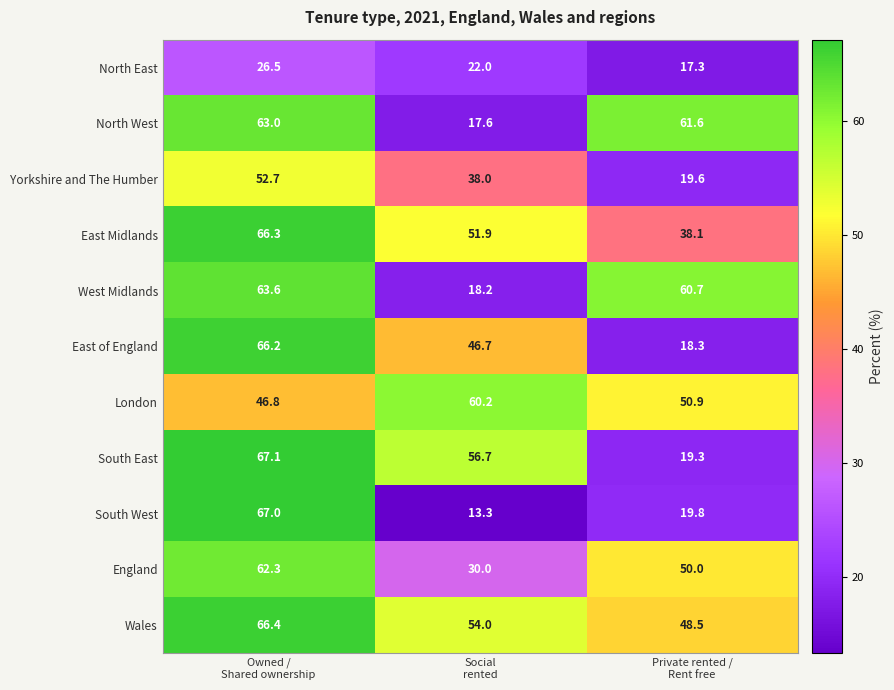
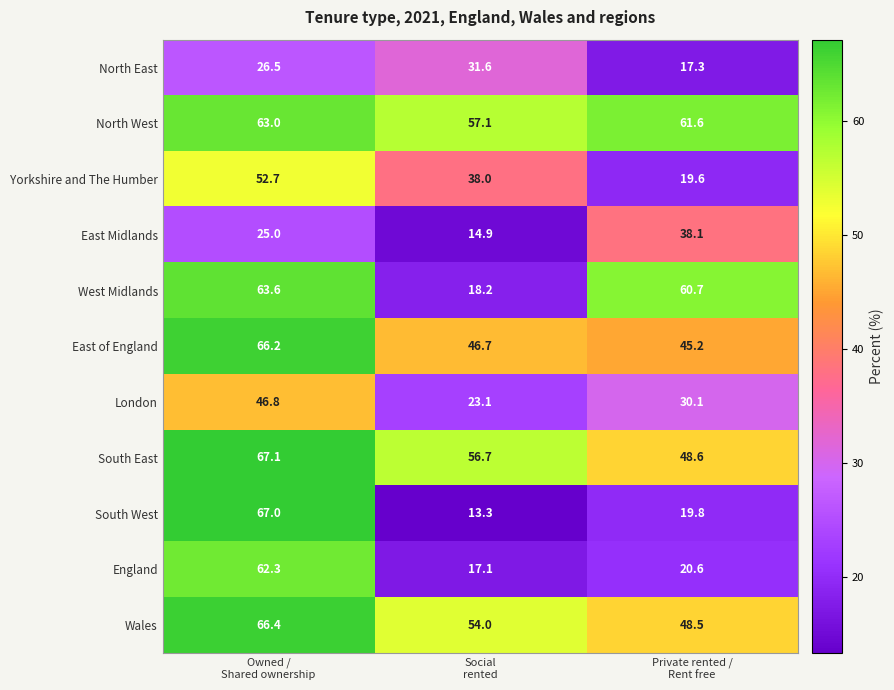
North East, Social rented: 22.0 -> 31.6
North West, Social rented: 17.6 -> 57.1
East Midlands, Owned / Shared ownership: 66.3 -> 25.0
East Midlands, Social rented: 51.9 -> 14.9
East of England, Private rented / Rent free: 18.3 -> 45.2
London, Social rented: 60.2 -> 23.1
London, Private rented / Rent free: 50.9 -> 30.1
South East, Private rented / Rent free: 19.3 -> 48.6
England, Social rented: 30.0 -> 17.1
England, Private rented / Rent free: 50.0 -> 20.6
